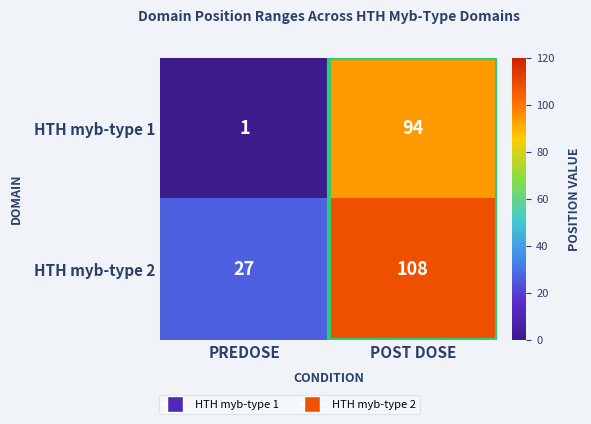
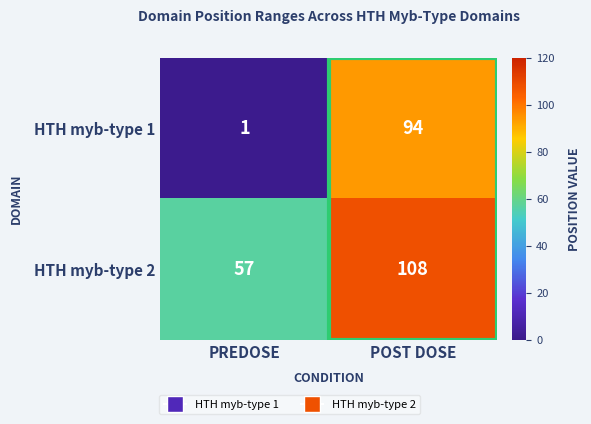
HTH myb-type 2, PREDOSE: 27 -> 57
